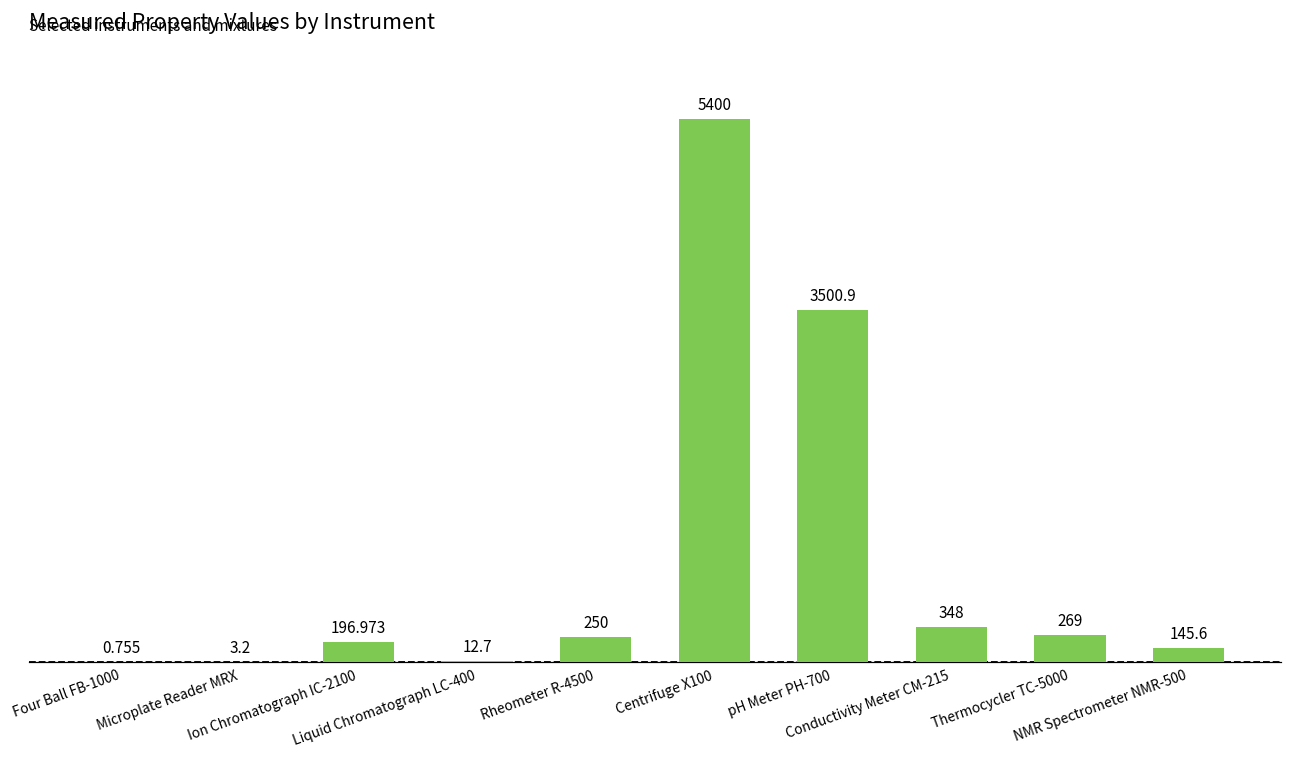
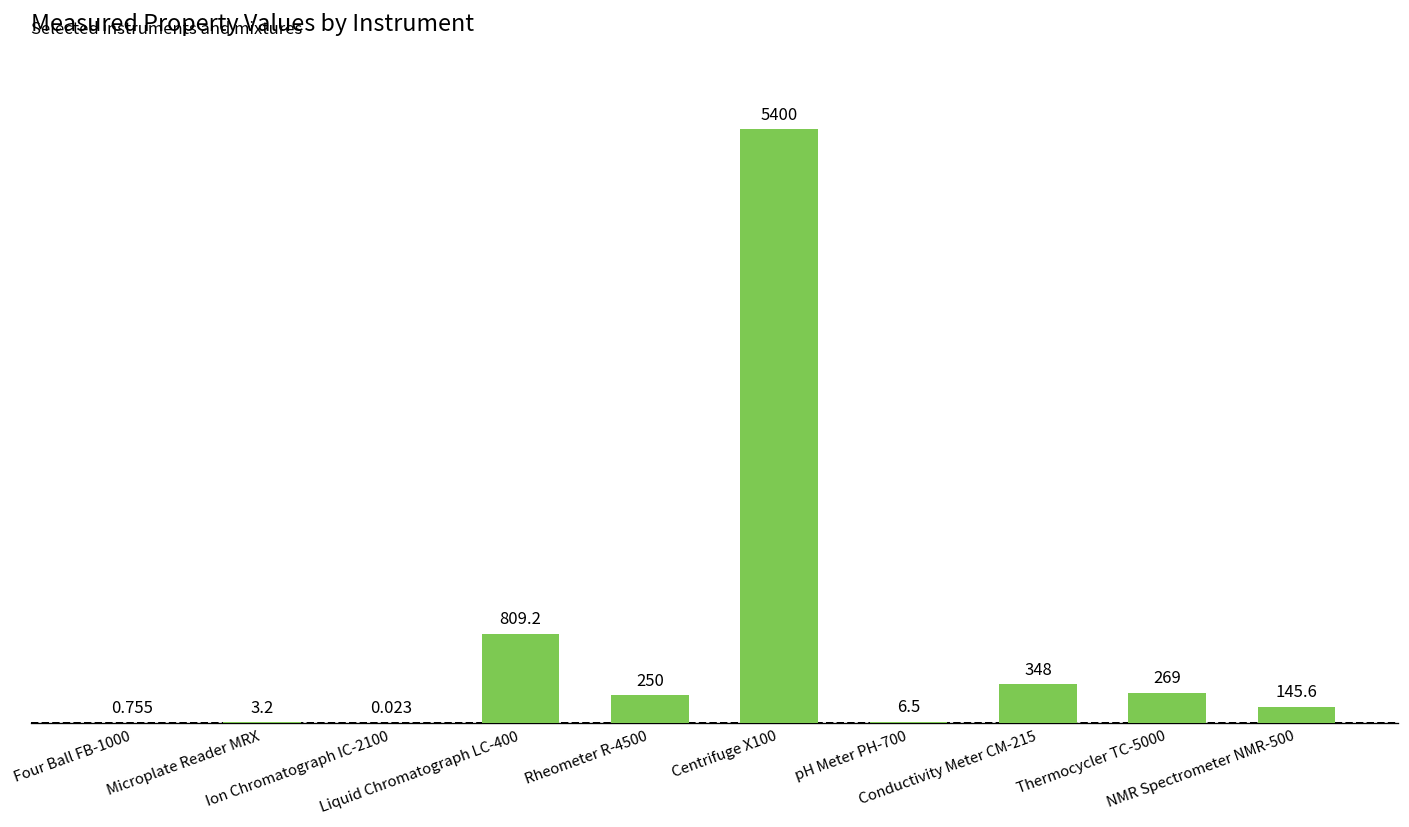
Ion Chromatograph IC-2100: 196.973 -> 0.023
Liquid Chromatograph LC-400: 12.7 -> 809.2
pH Meter PH-700: 3500.9 -> 6.5
